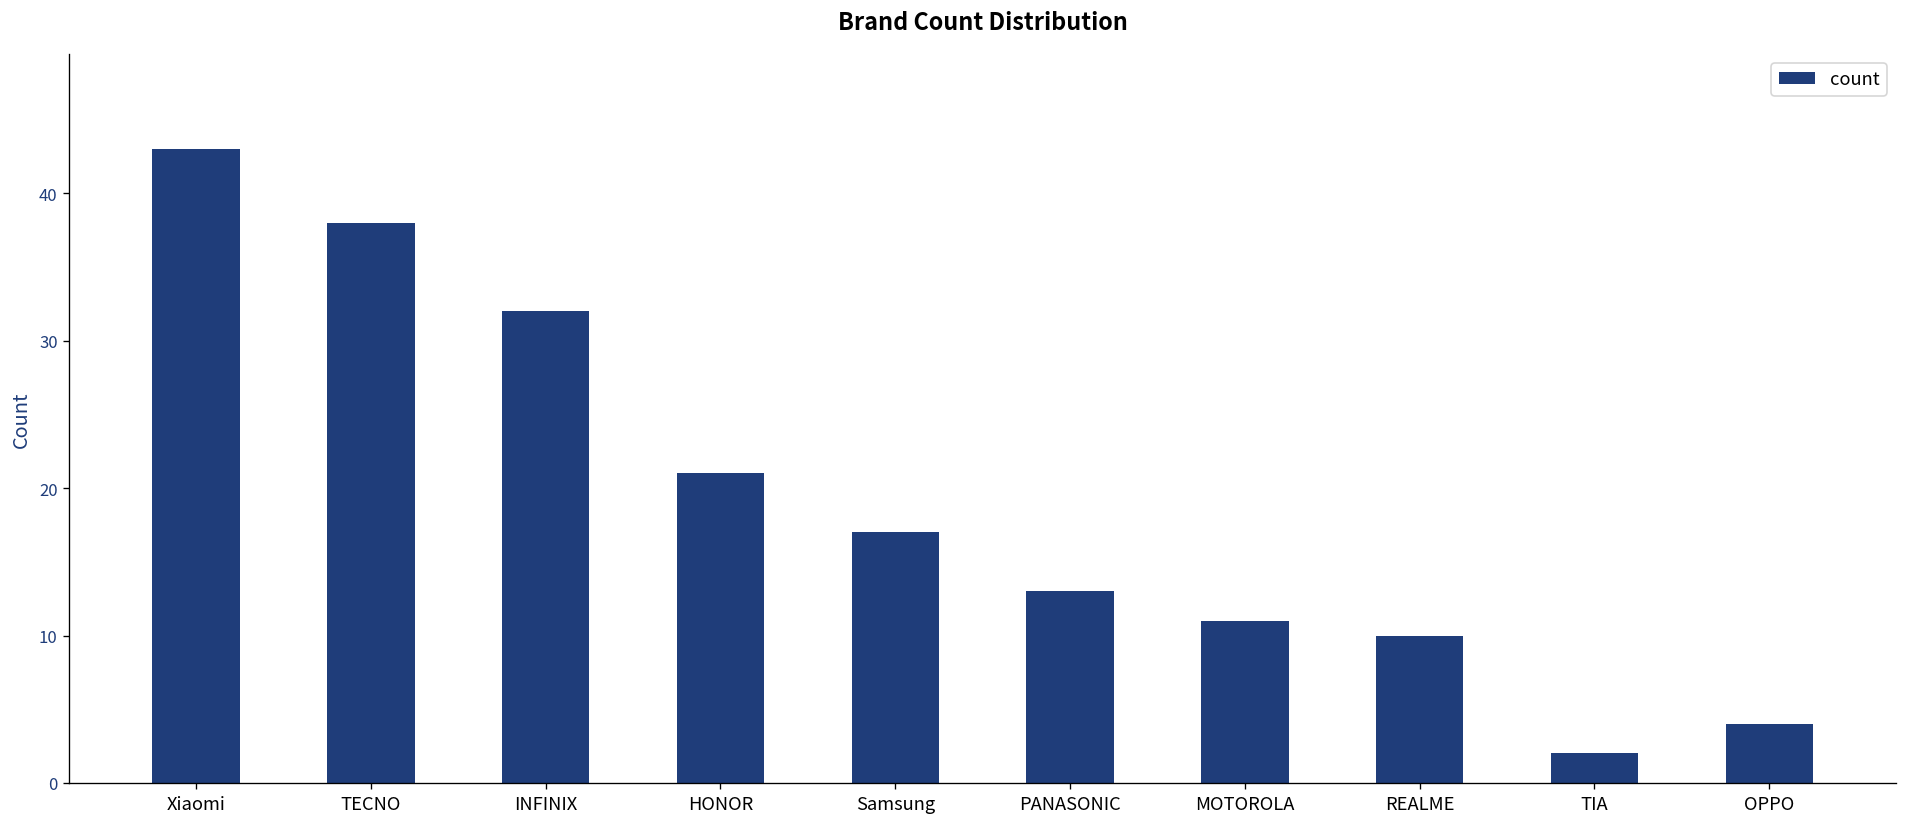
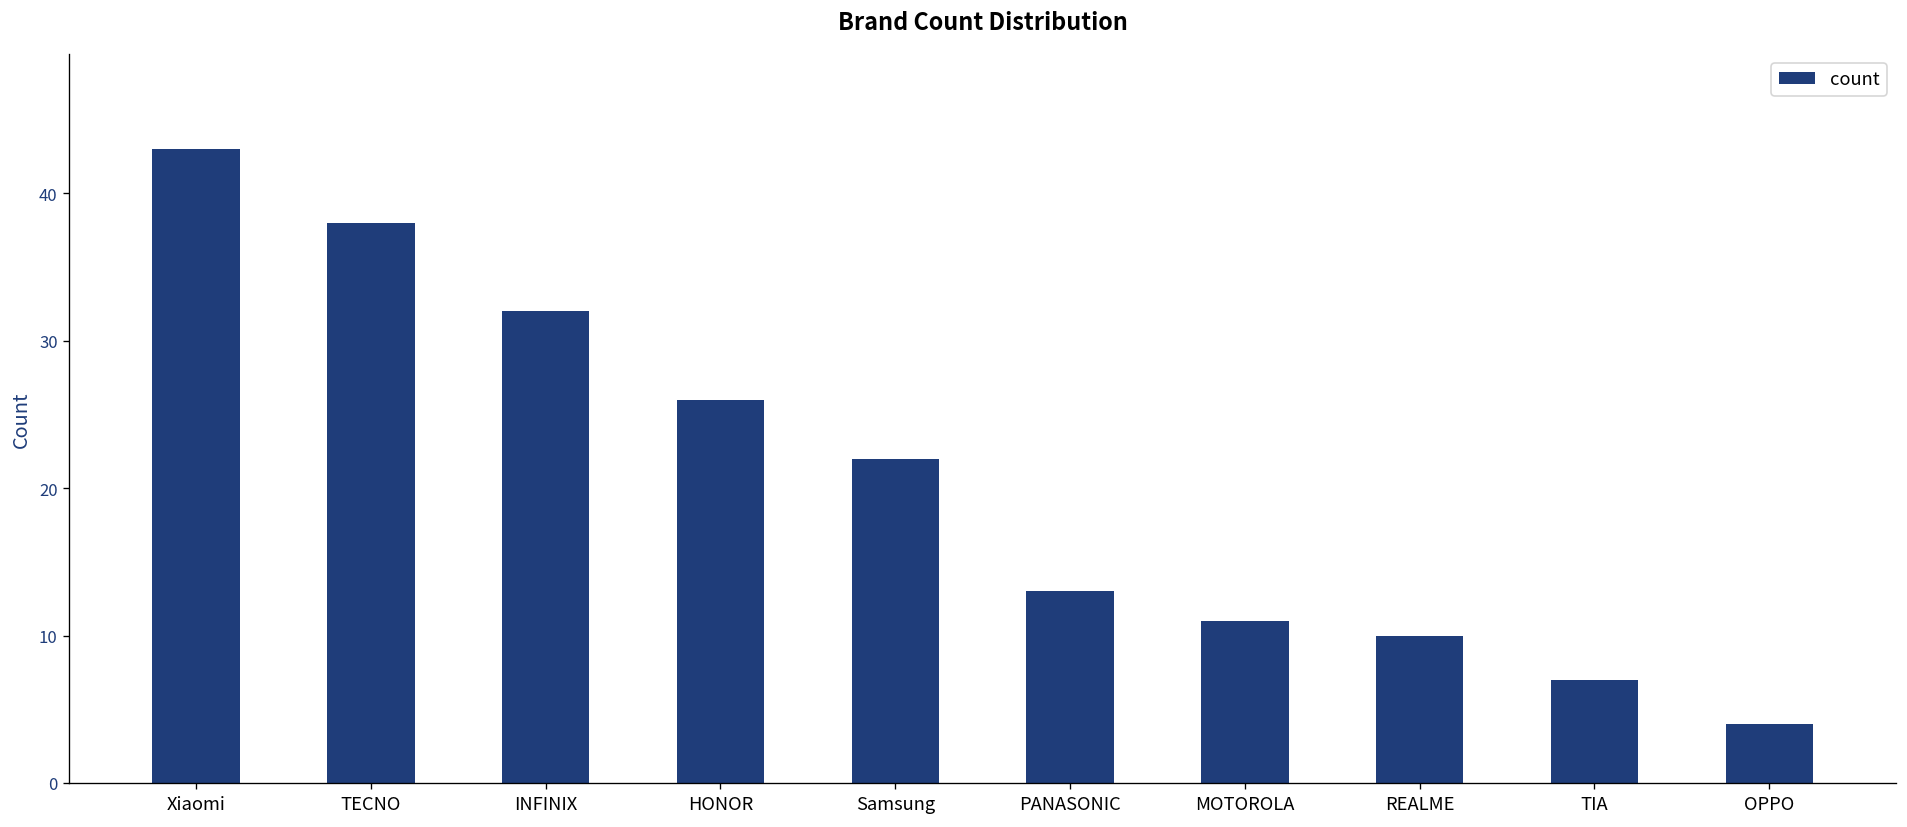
HONOR: 21 -> 26
Samsung: 17 -> 22
TIA: 2 -> 7
